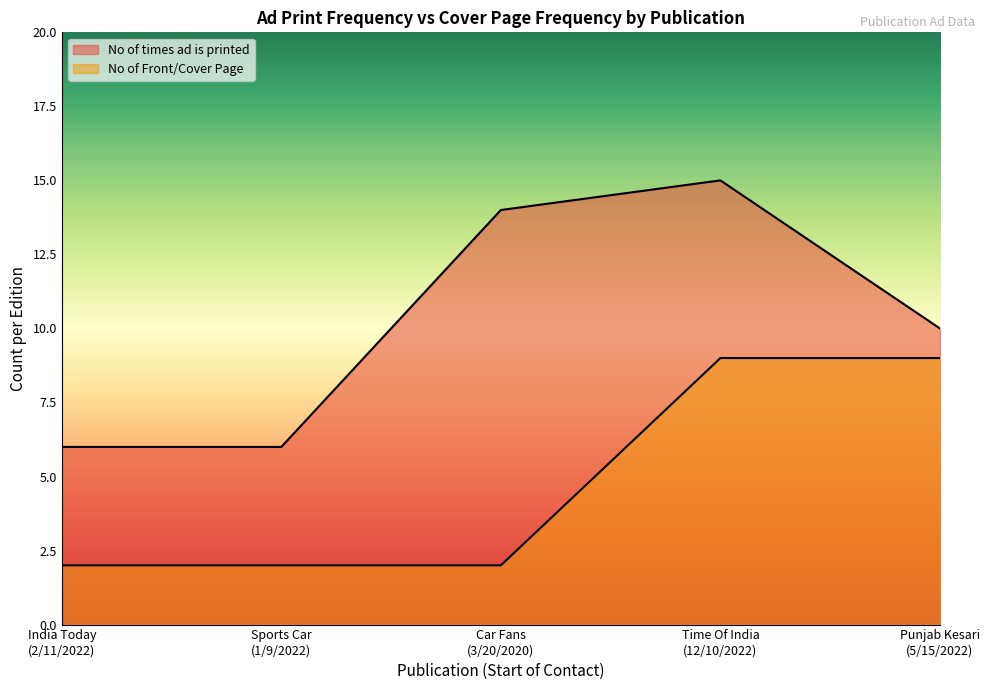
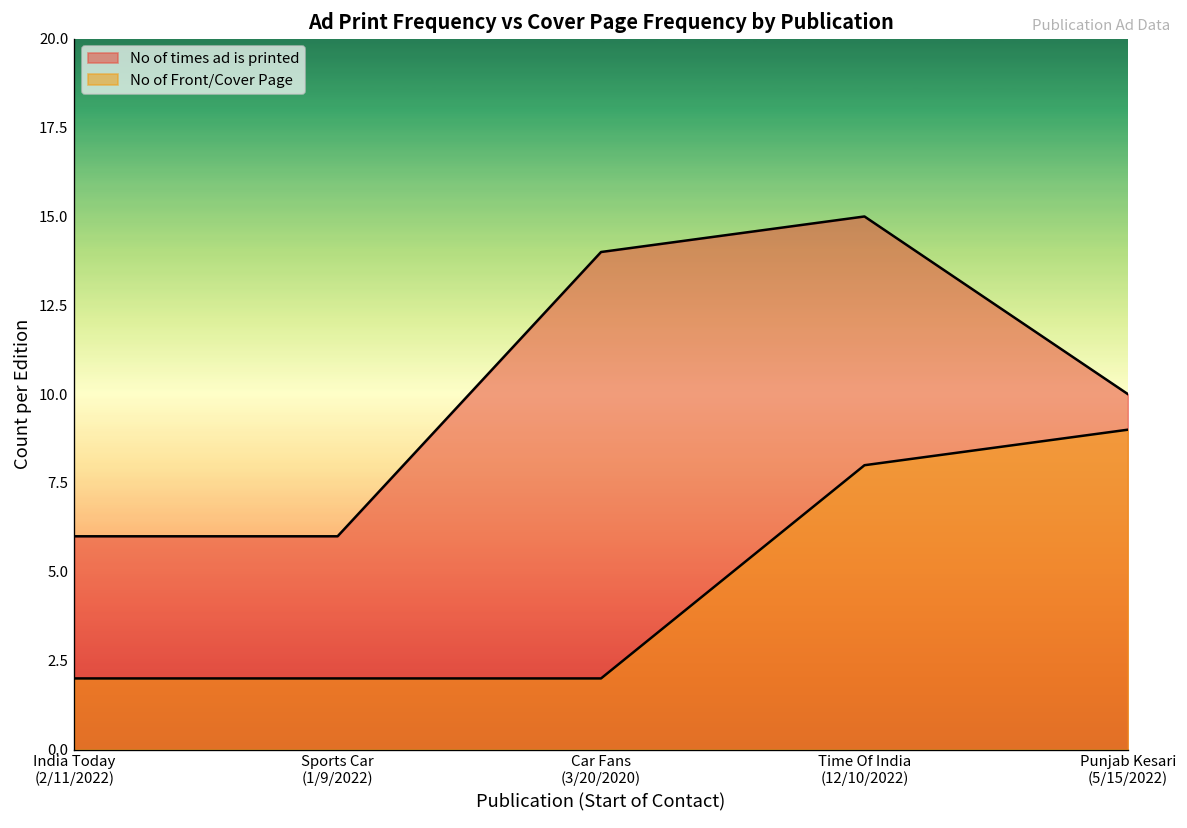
No of Front/Cover Page, Time Of India (12/10/2022): 9 -> 8
